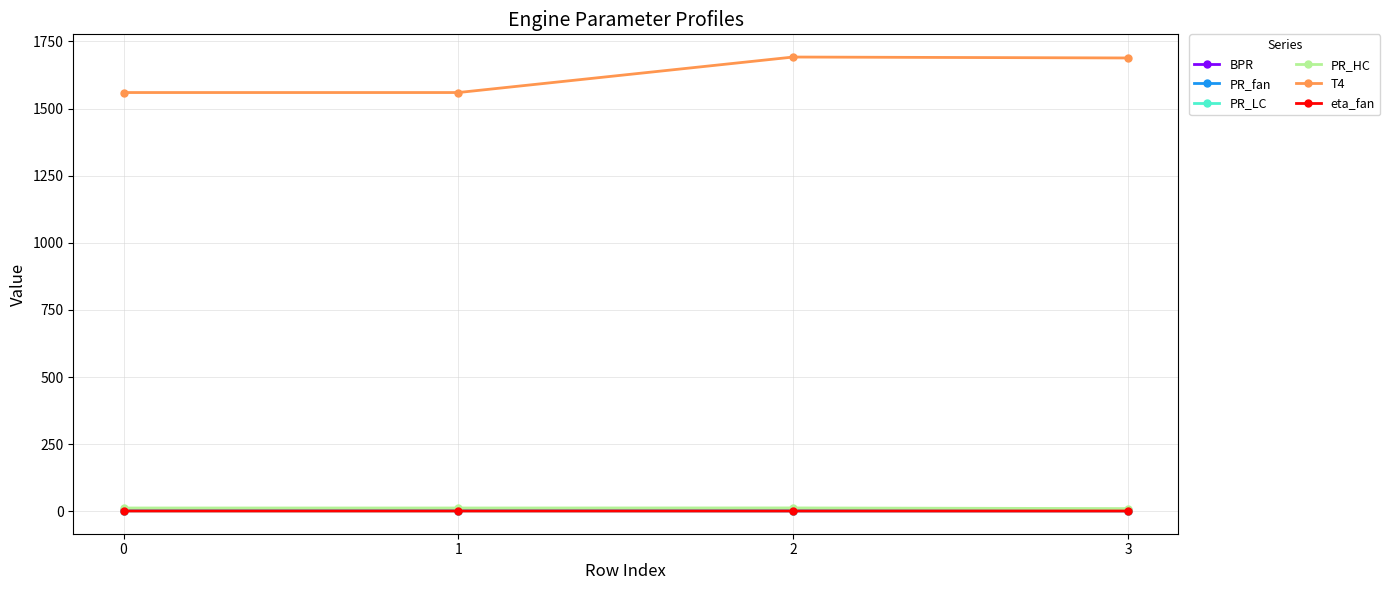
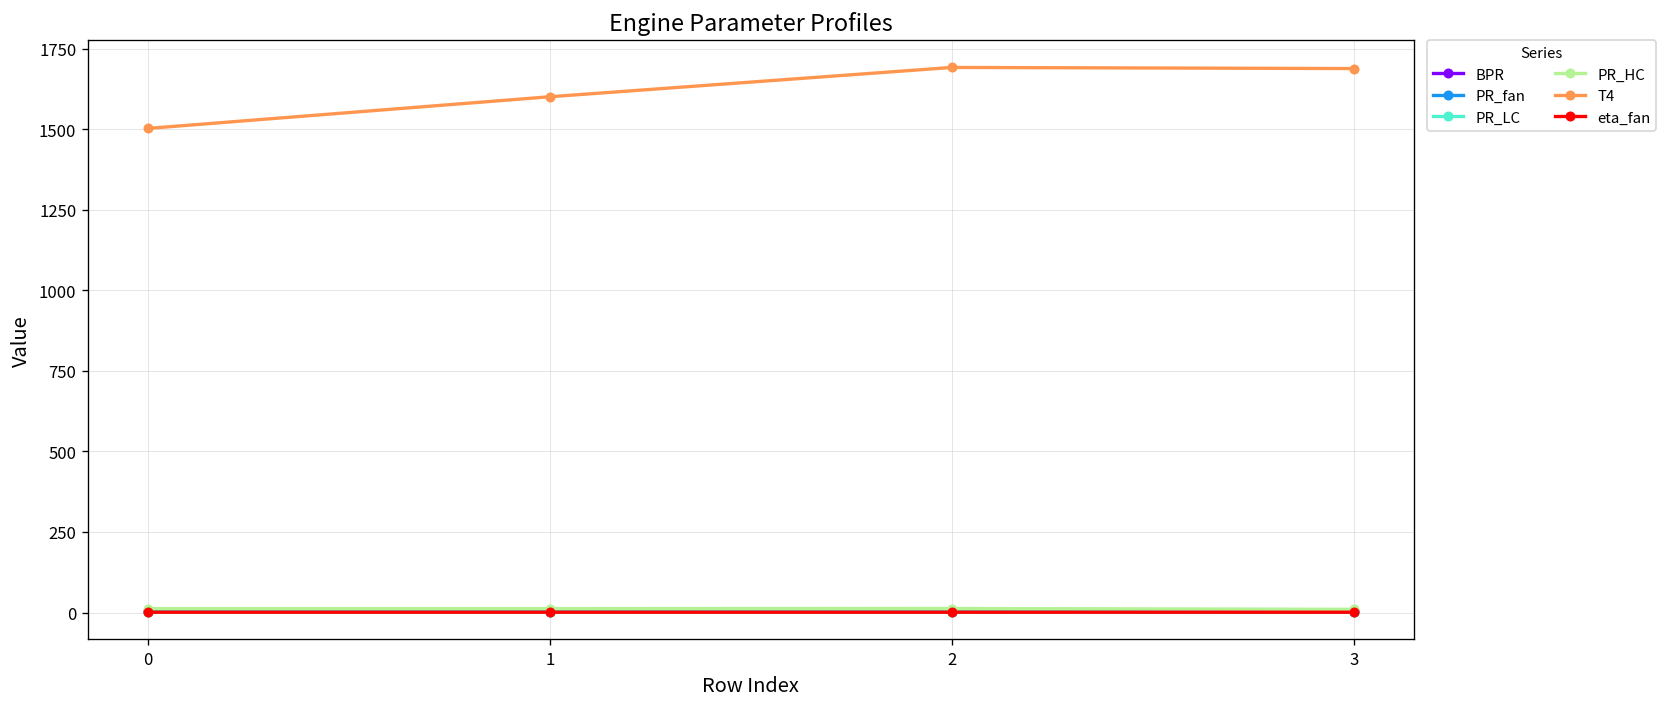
T4, 0: 1560 -> 1500
T4, 1: 1560 -> 1600
